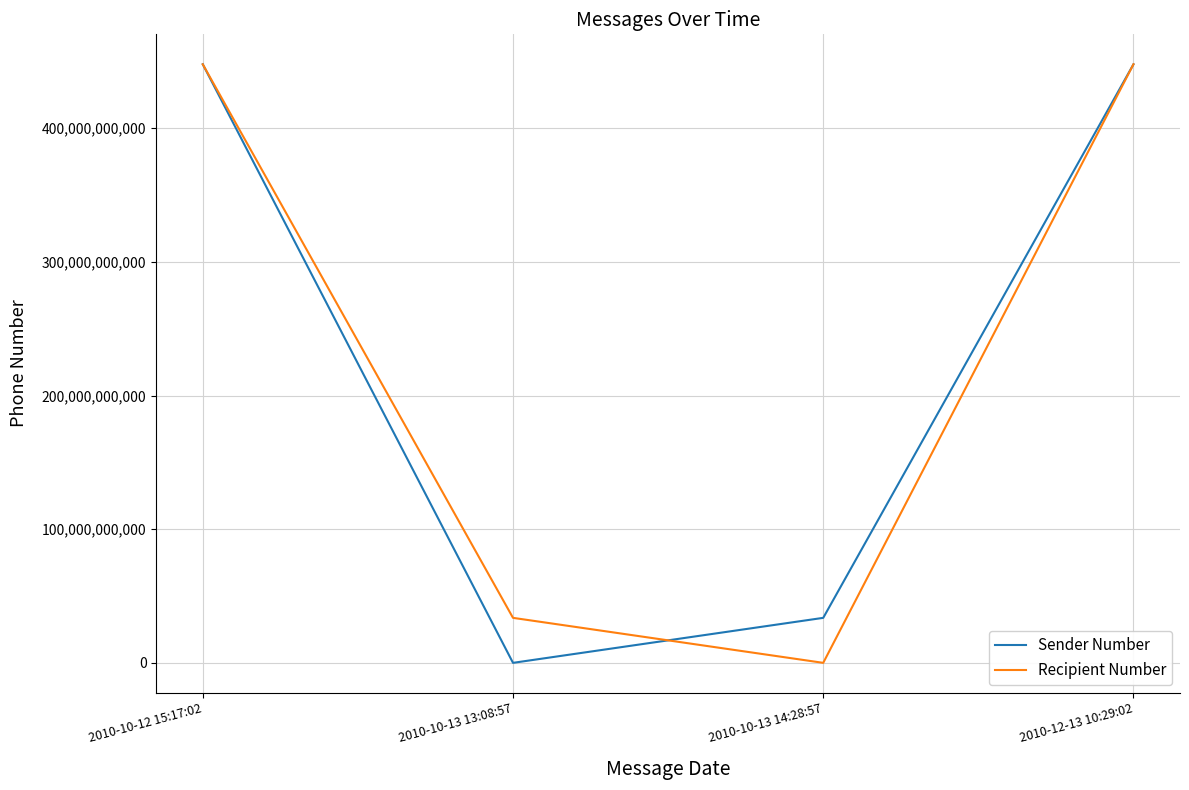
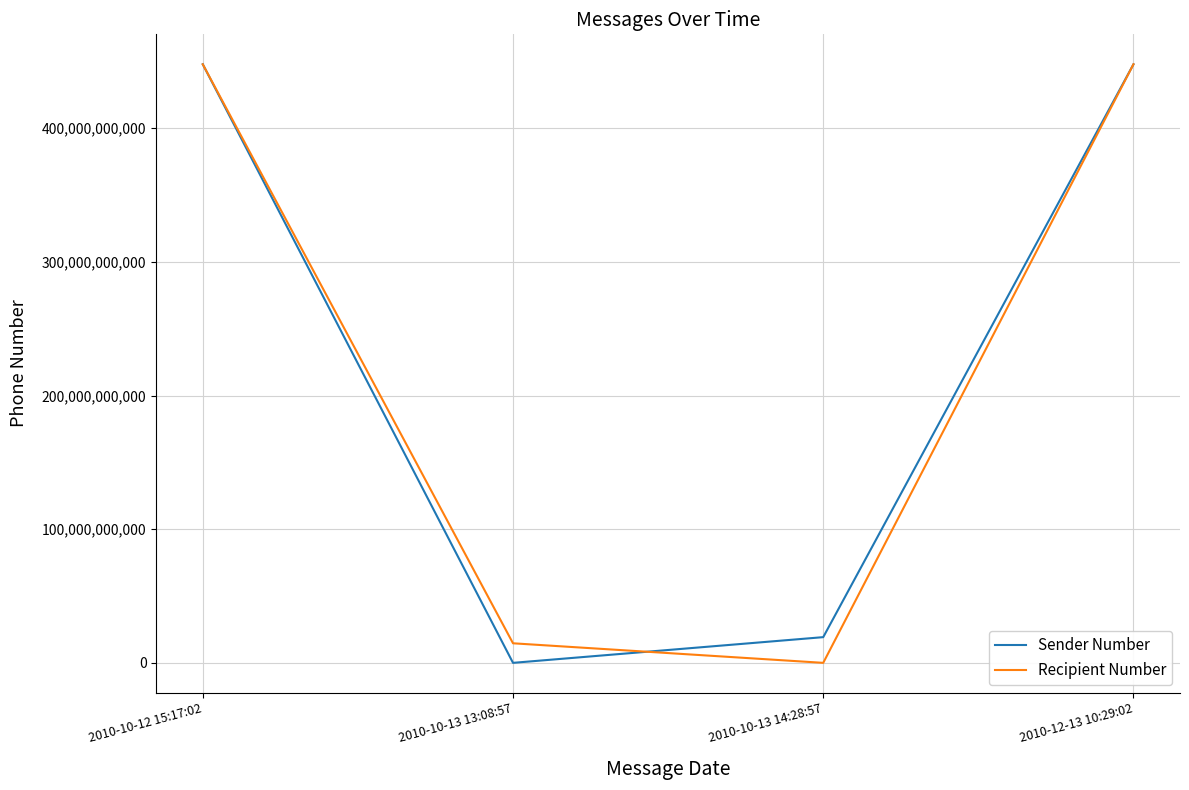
Recipient Number, 2010-10-13 13:08:57: 34,000,000,000 -> 15,000,000,000
Sender Number, 2010-10-13 14:28:57: 34,000,000,000 -> 19,000,000,000
